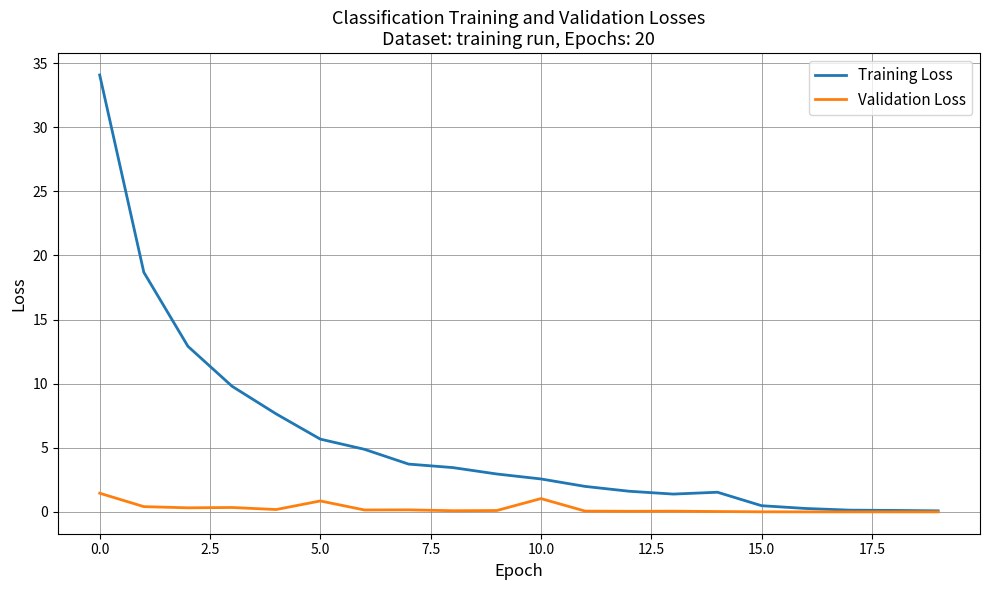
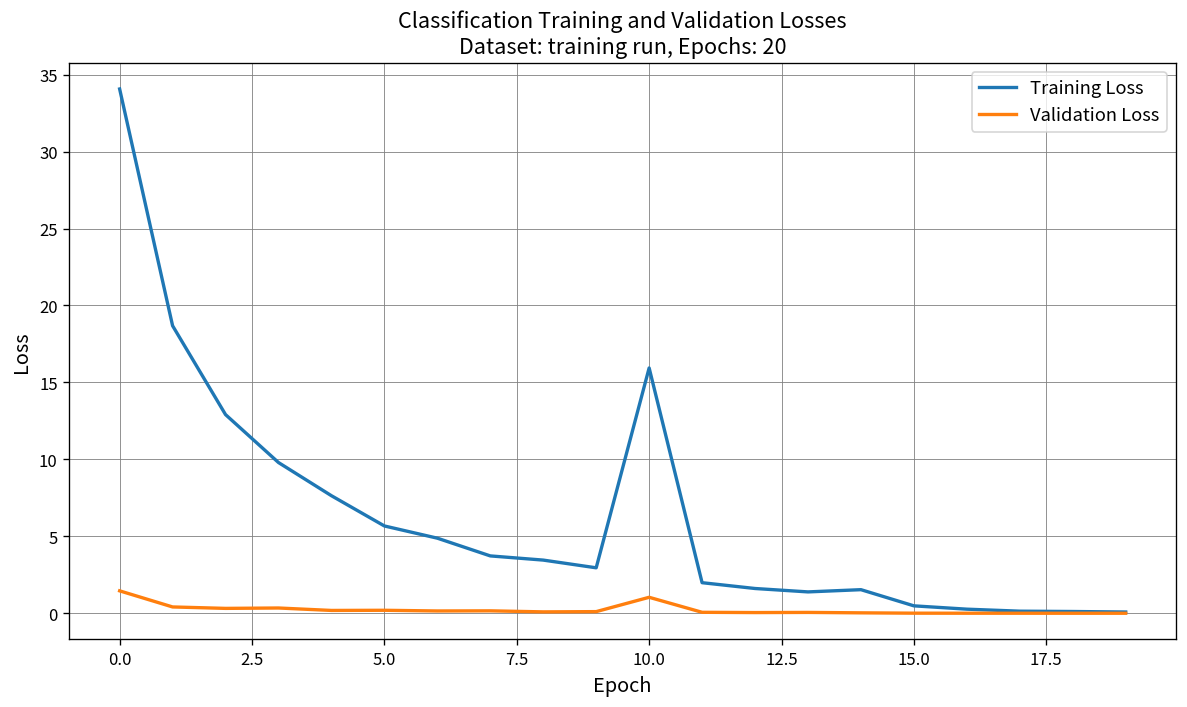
Validation Loss, 5.0: 0.9 -> 0.2
Training Loss, 10.0: 2.6 -> 15.9
